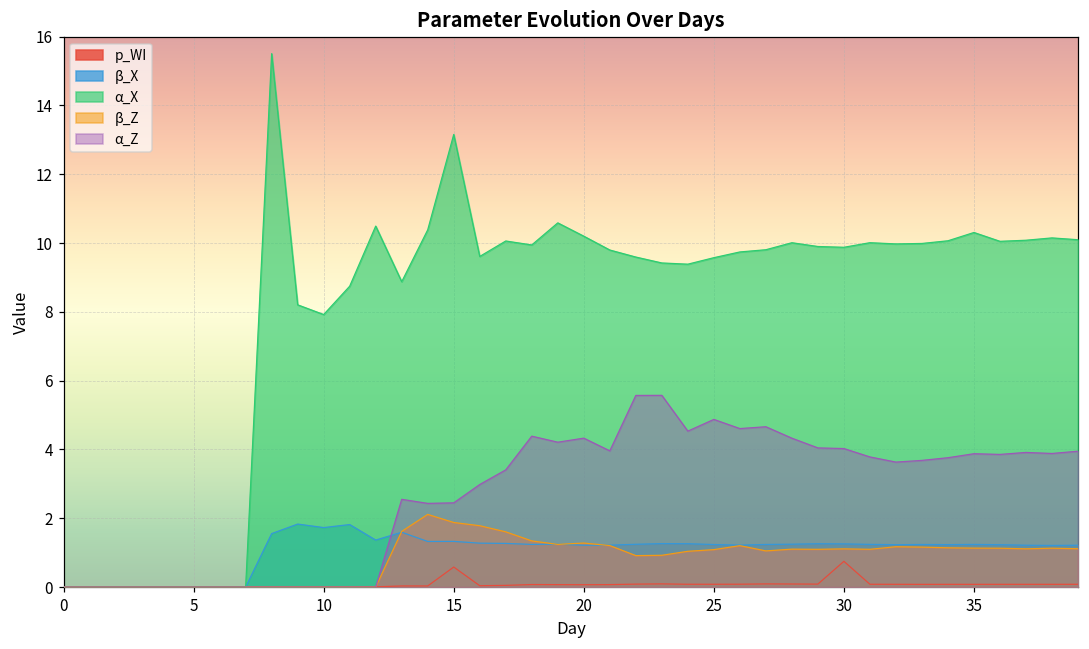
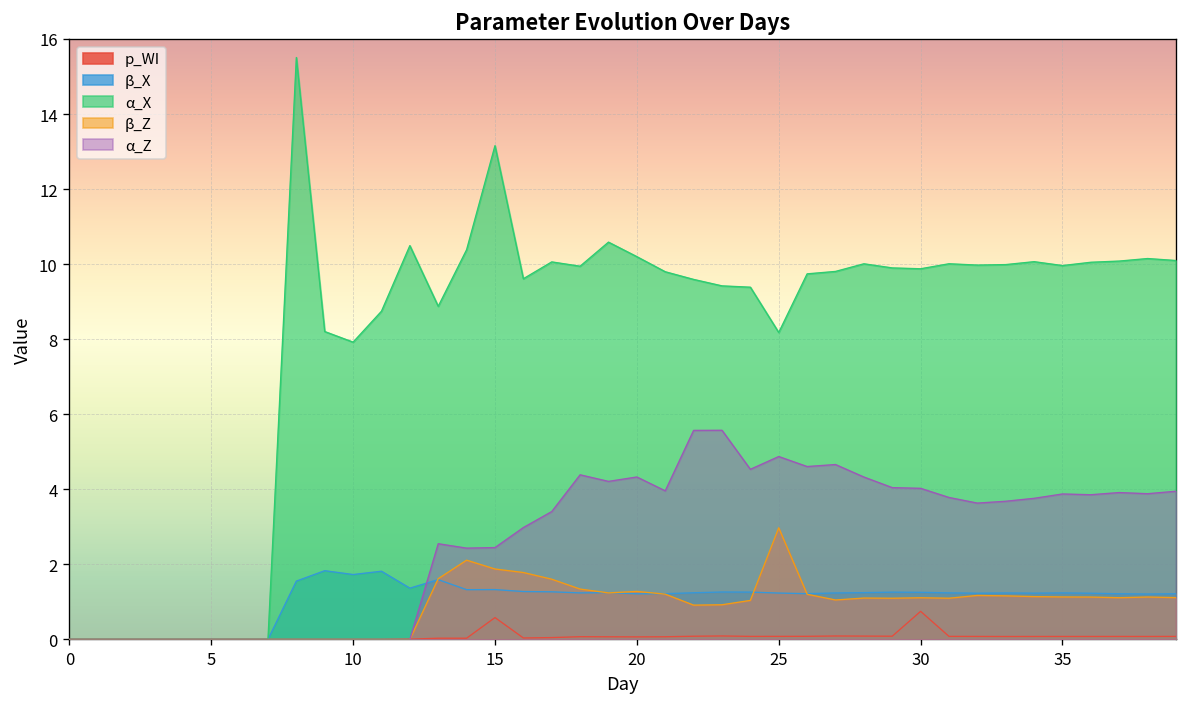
α_X, 25: 9.6 -> 8.2
β_Z, 25: 1.1 -> 3.0
α_X, 35: 10.3 -> 10.0
